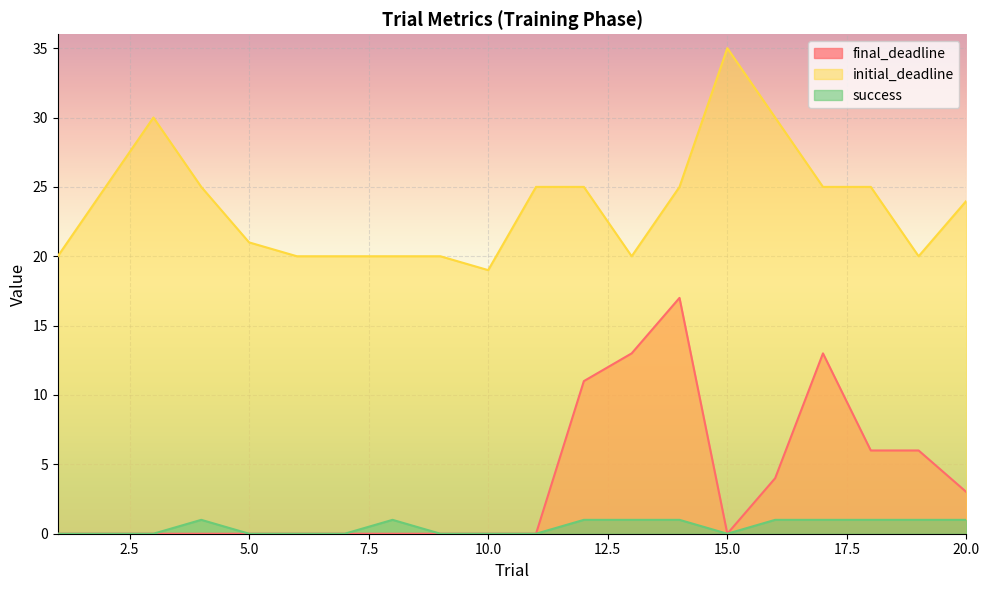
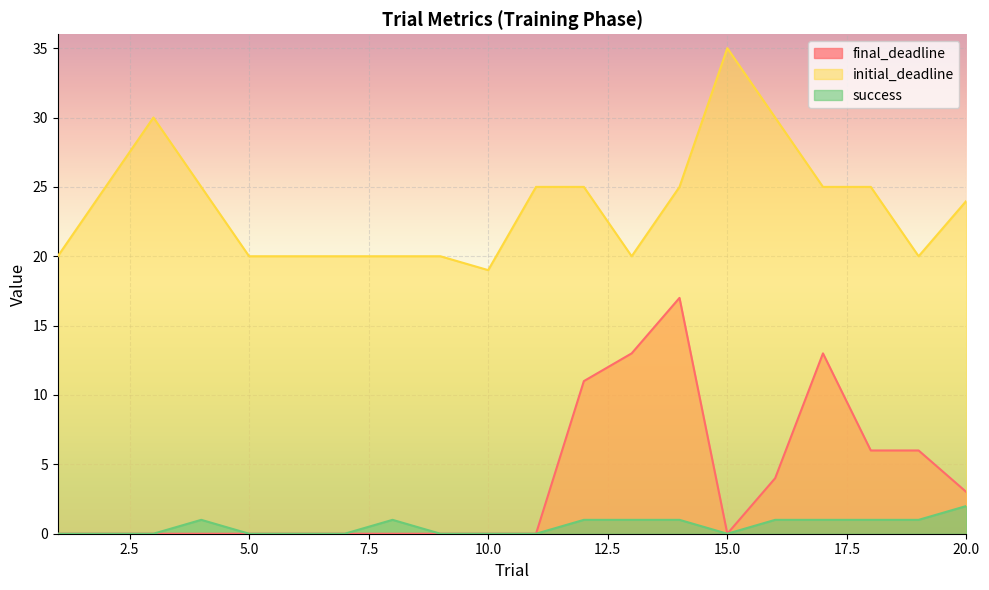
initial_deadline, 5.0: 21 -> 20
success, 20.0: 1 -> 2
